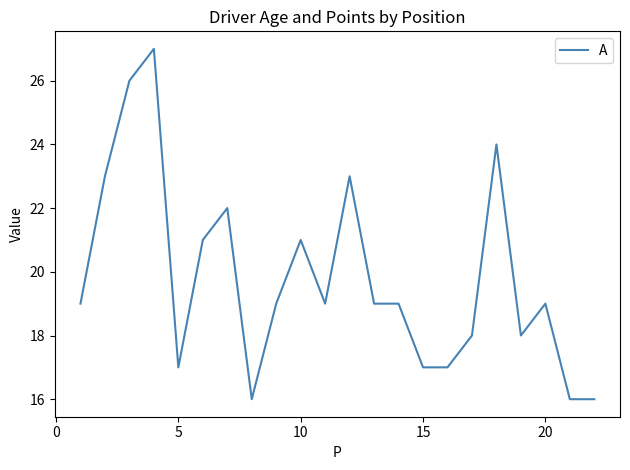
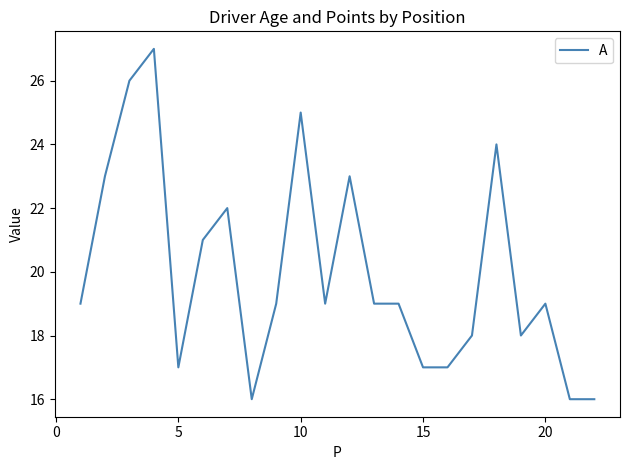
10: 21 -> 25
